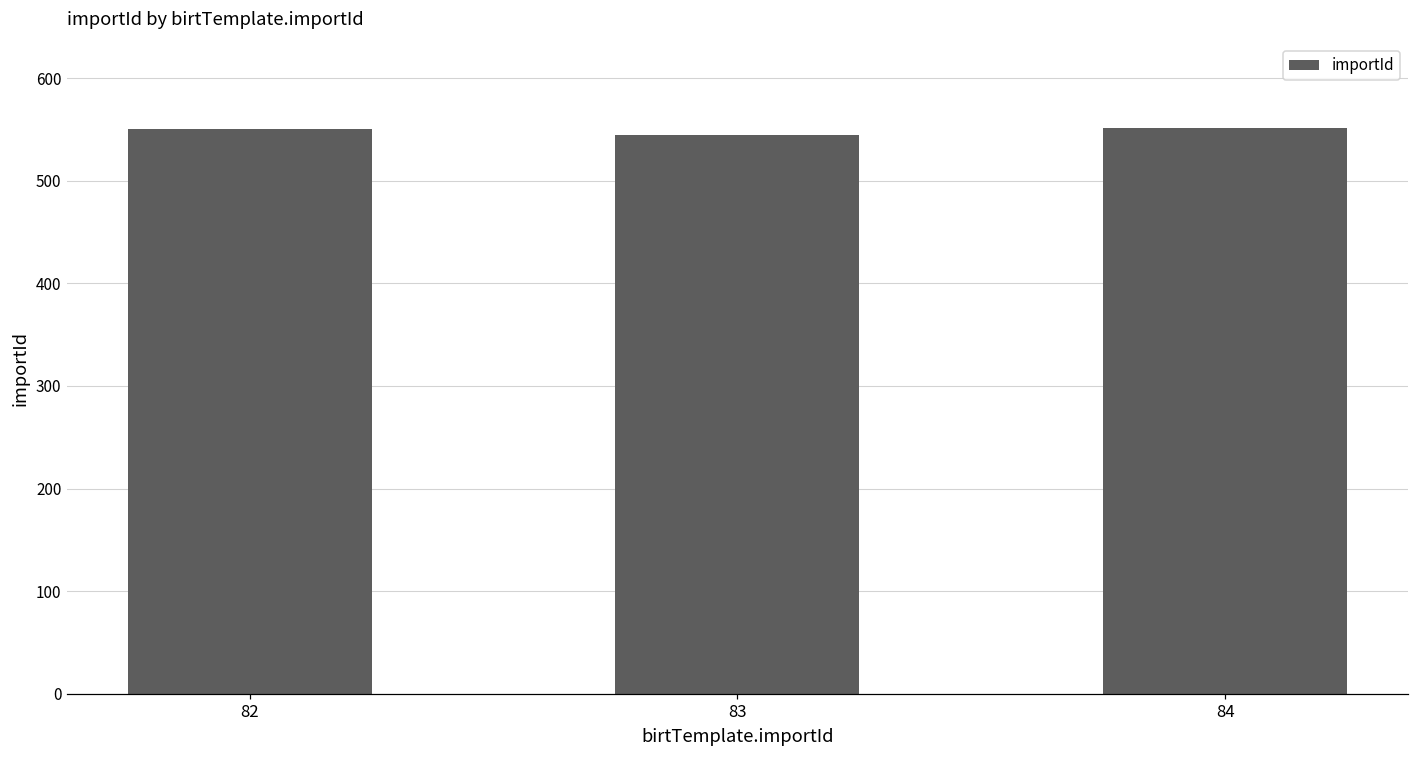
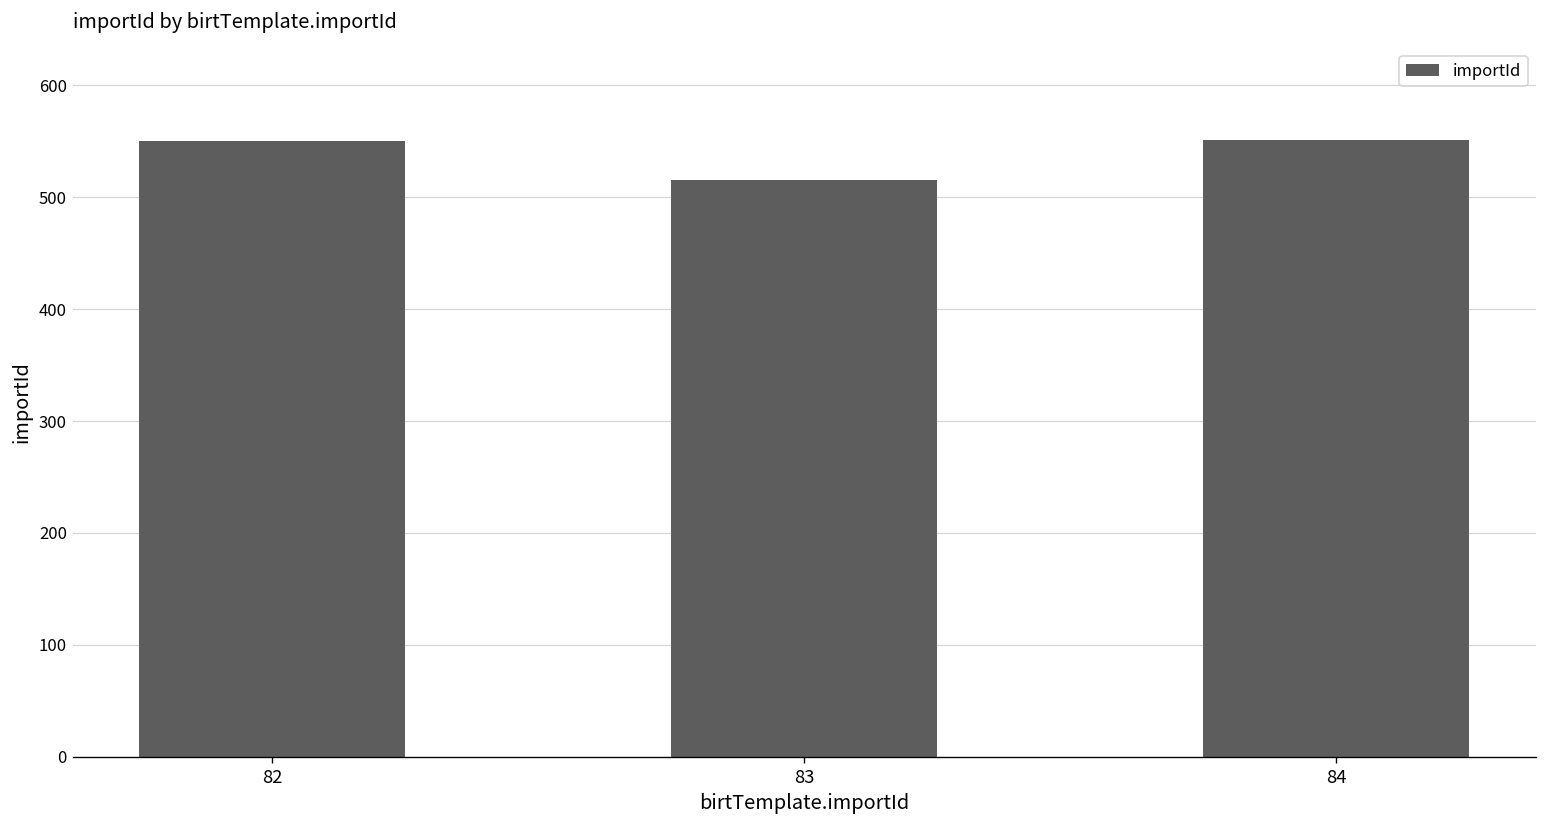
83: 550 -> 520
